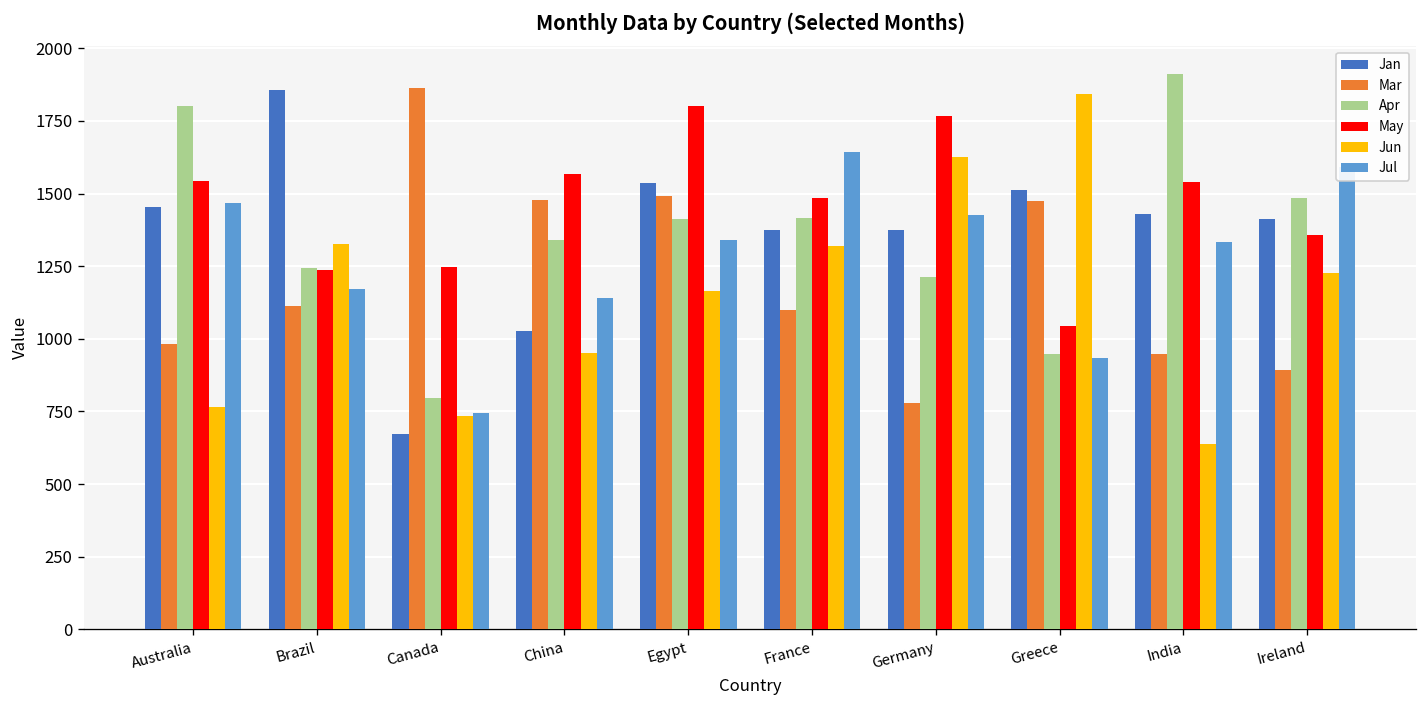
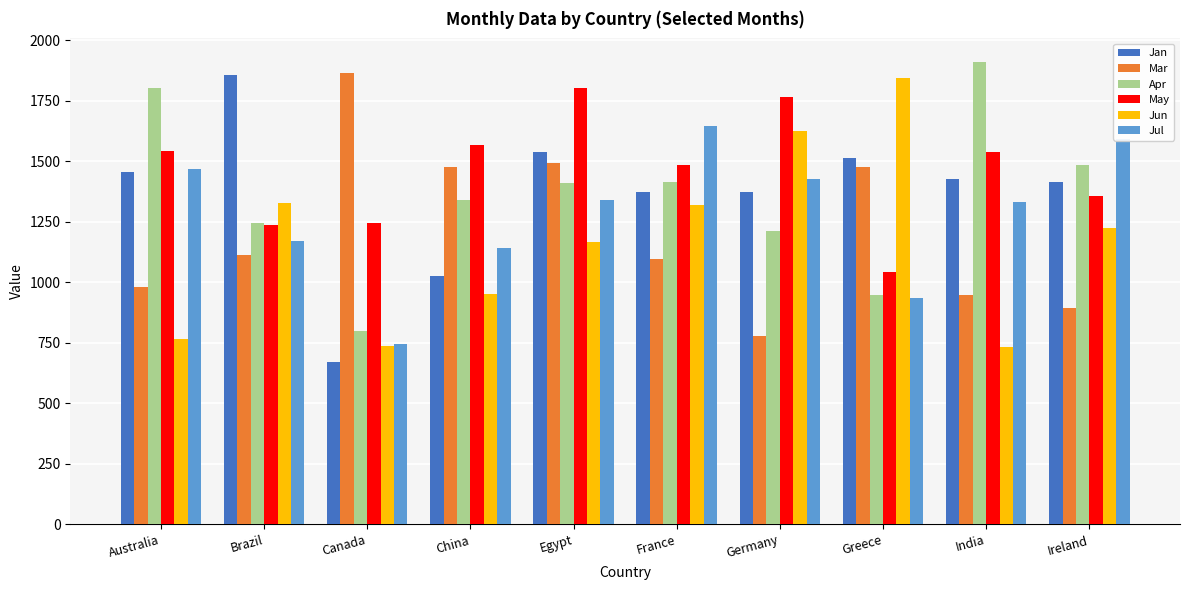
Jun, India: 640 -> 730
